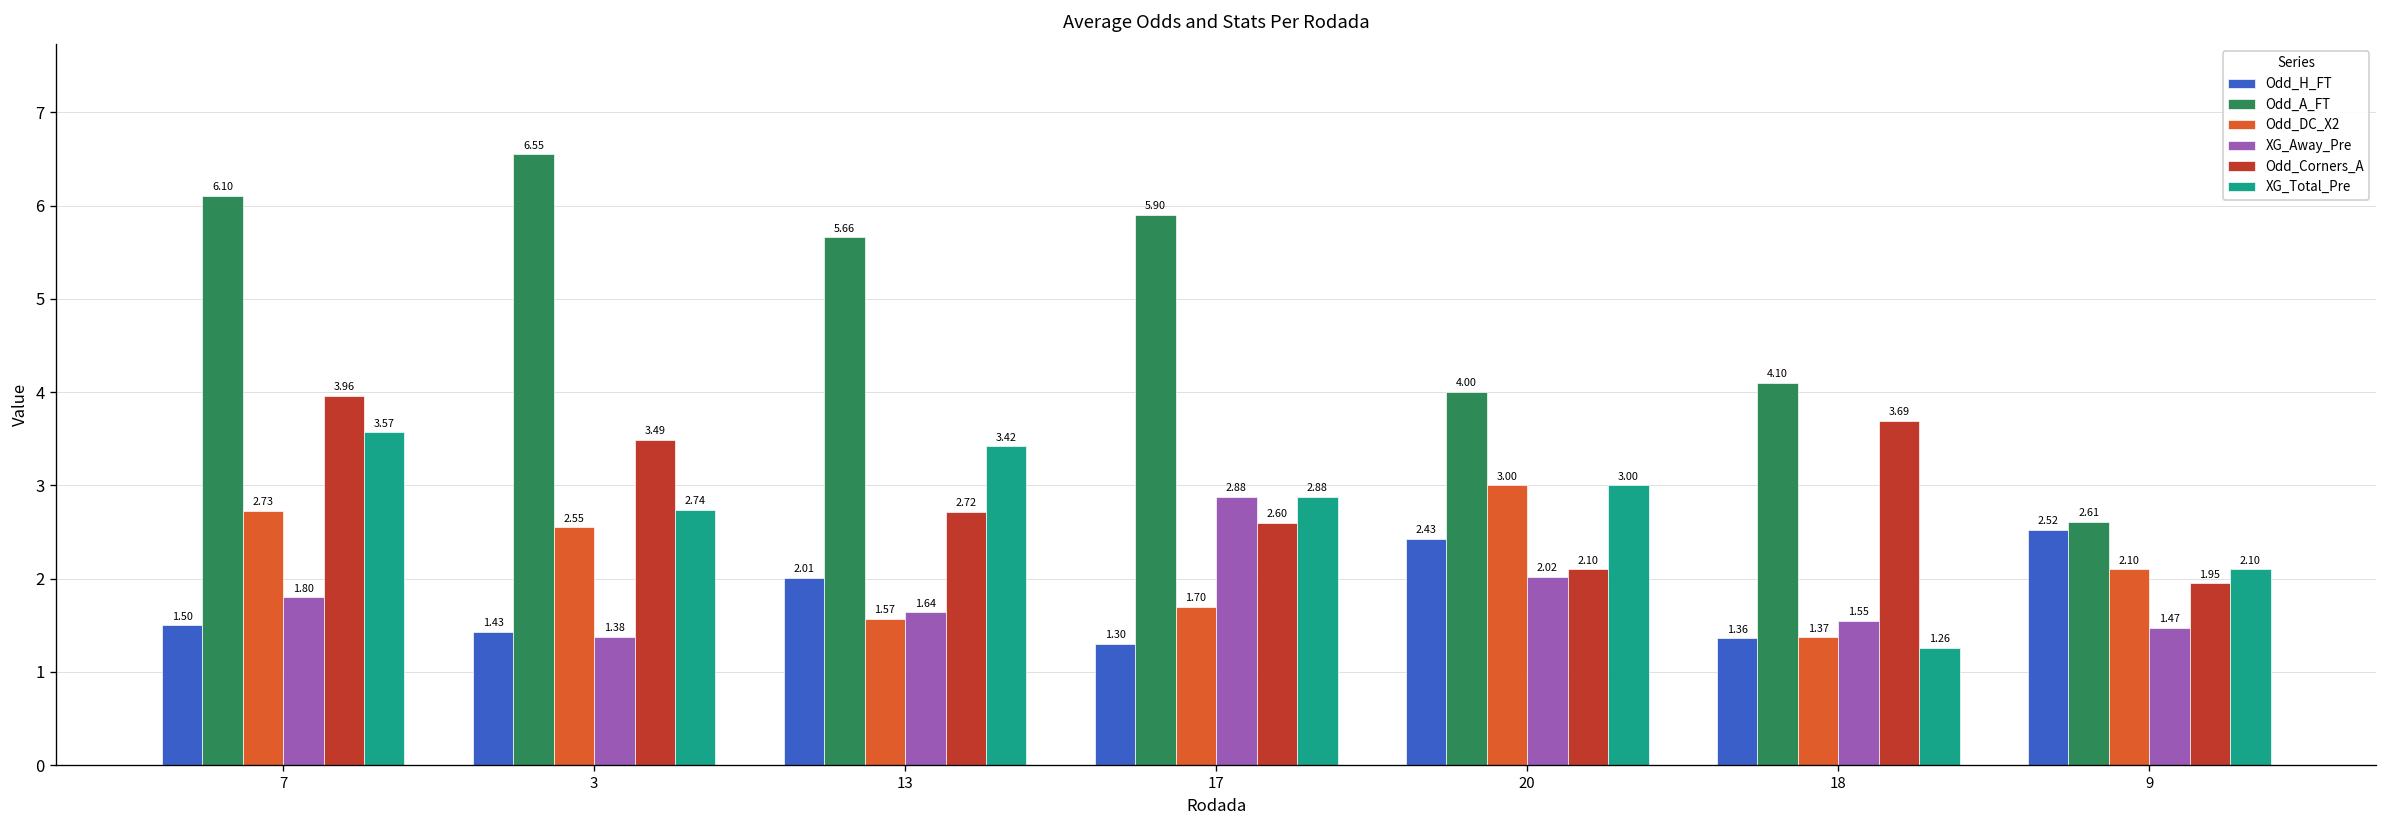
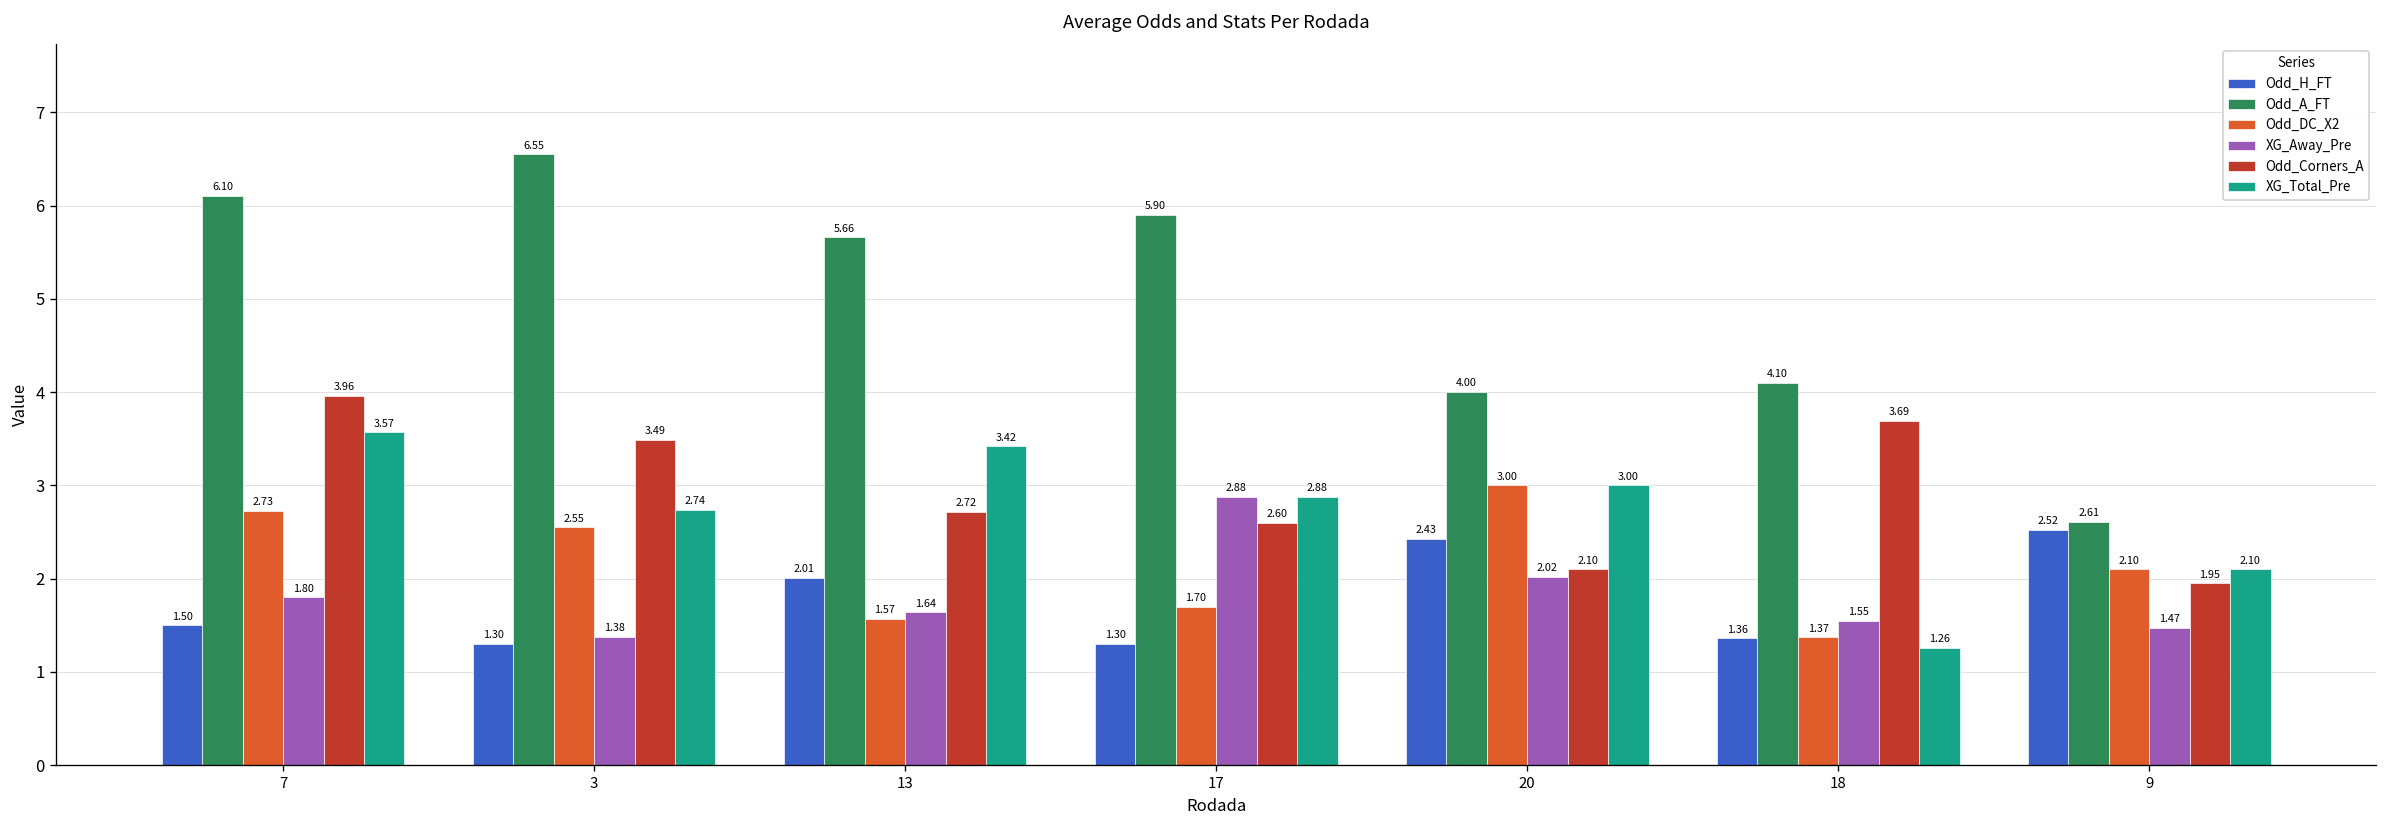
Odd_H_FT, 3: 1.43 -> 1.30
